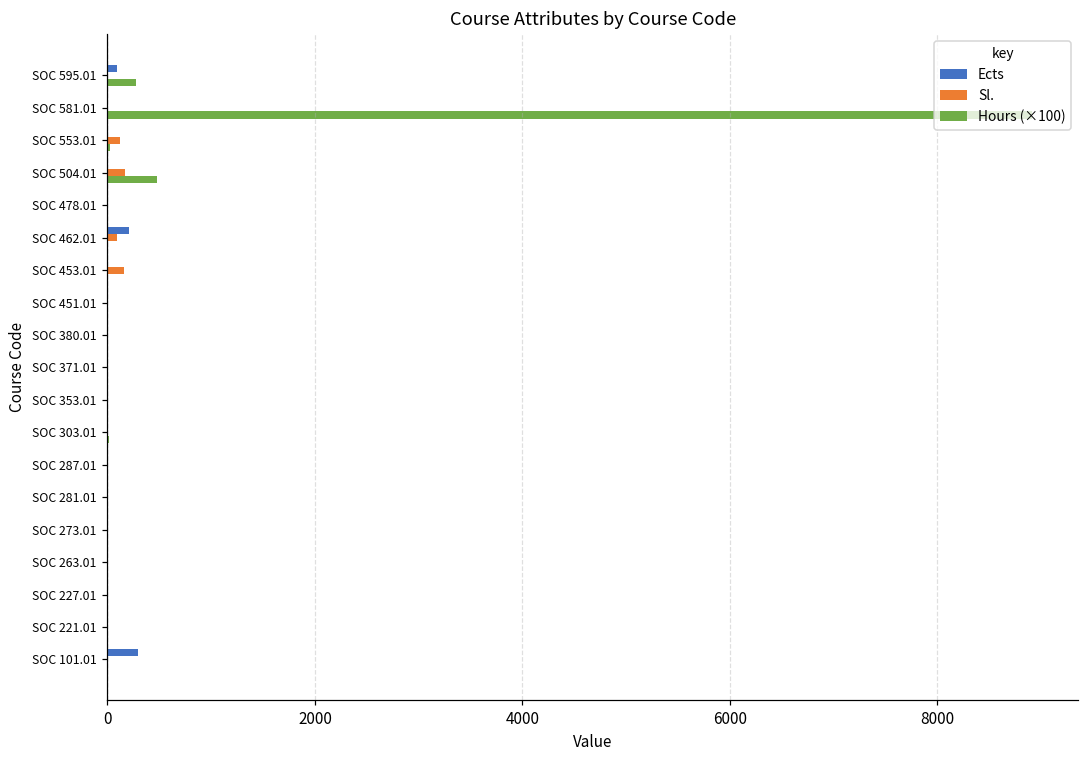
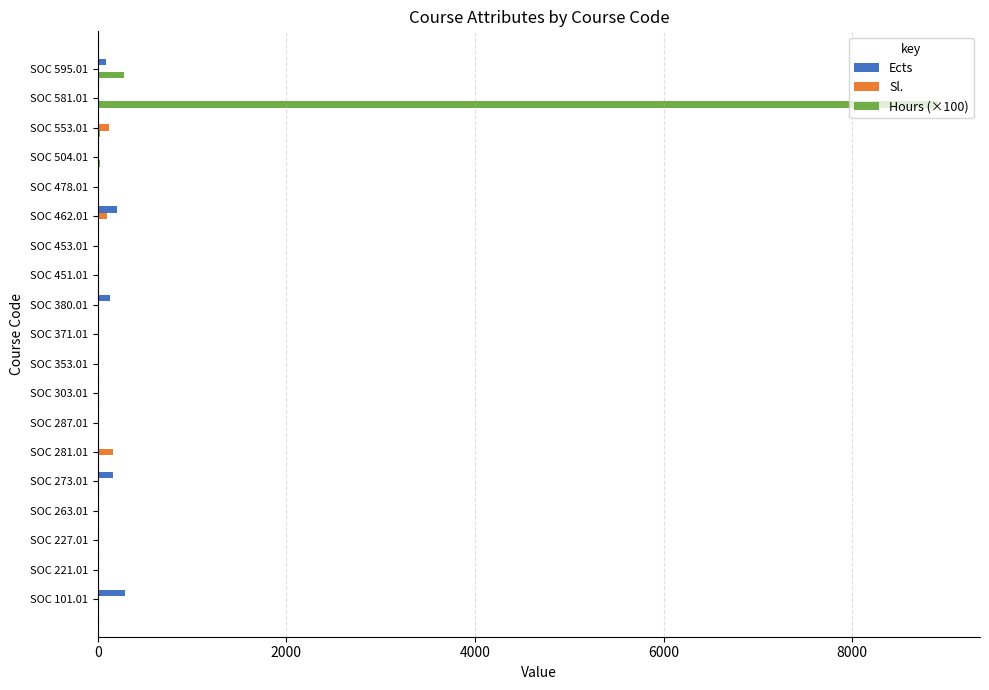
Sl., SOC 504.01: 200 -> 0
Hours (×100), SOC 504.01: 500 -> 0
Sl., SOC 453.01: 200 -> 0
Ects, SOC 380.01: 0 -> 100
Sl., SOC 281.01: 0 -> 200
Ects, SOC 273.01: 0 -> 200
